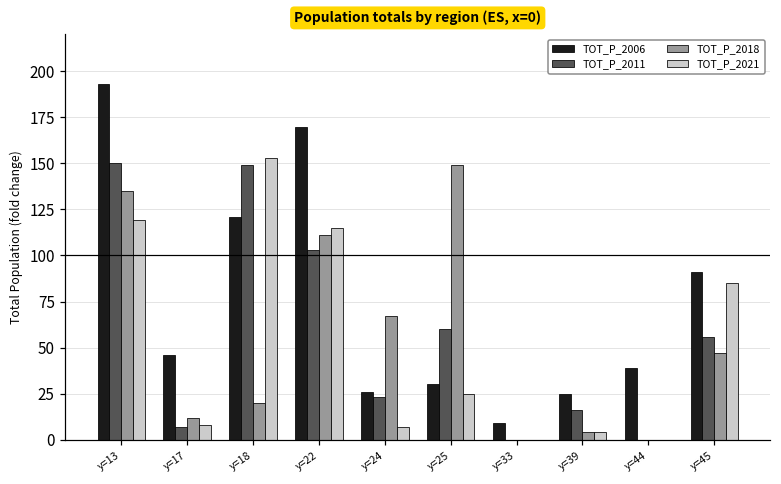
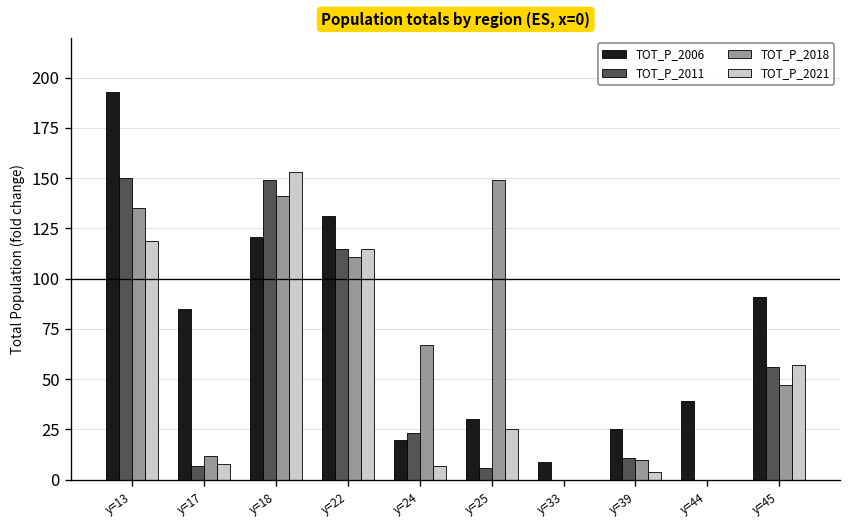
TOT_P_2006, y=17: 46 -> 85
TOT_P_2018, y=18: 20 -> 141
TOT_P_2006, y=22: 170 -> 131
TOT_P_2011, y=22: 103 -> 115
TOT_P_2006, y=24: 26 -> 20
TOT_P_2011, y=25: 60 -> 6
TOT_P_2011, y=39: 16 -> 11
TOT_P_2018, y=39: 4 -> 10
TOT_P_2021, y=45: 85 -> 57
